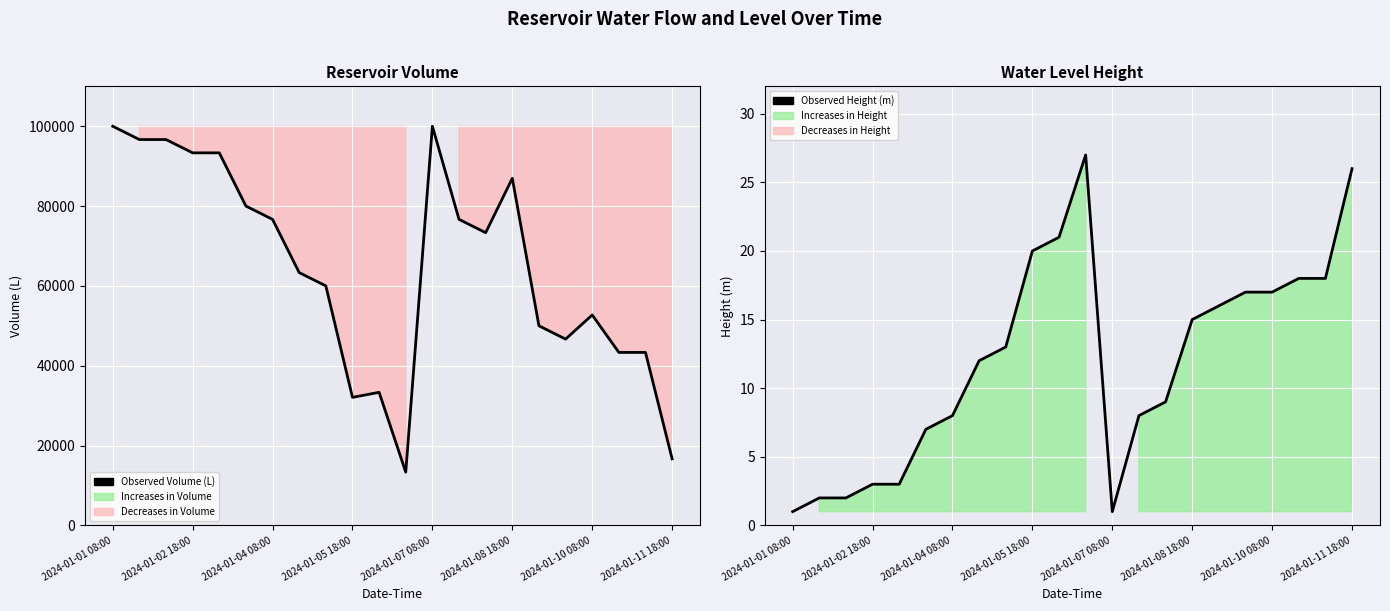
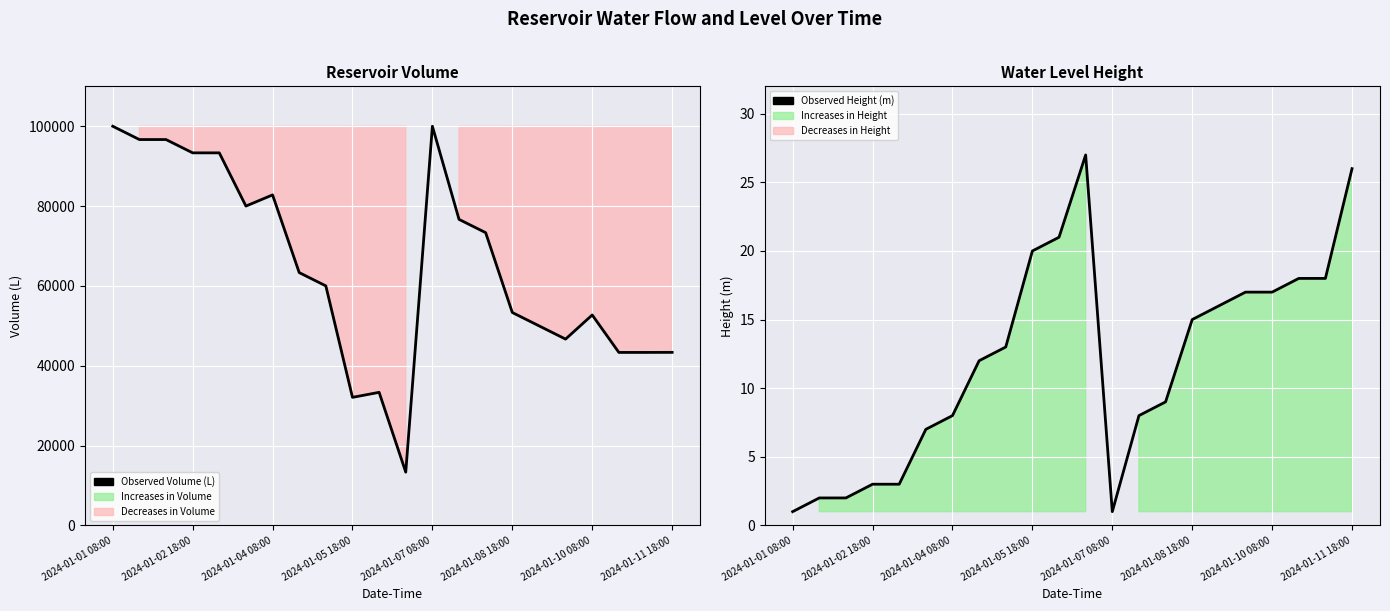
Reservoir Volume, 2024-01-04 08:00: 77000 -> 83000
Reservoir Volume, 2024-01-08 18:00: 87000 -> 53000
Reservoir Volume, 2024-01-11 18:00: 17000 -> 43000
